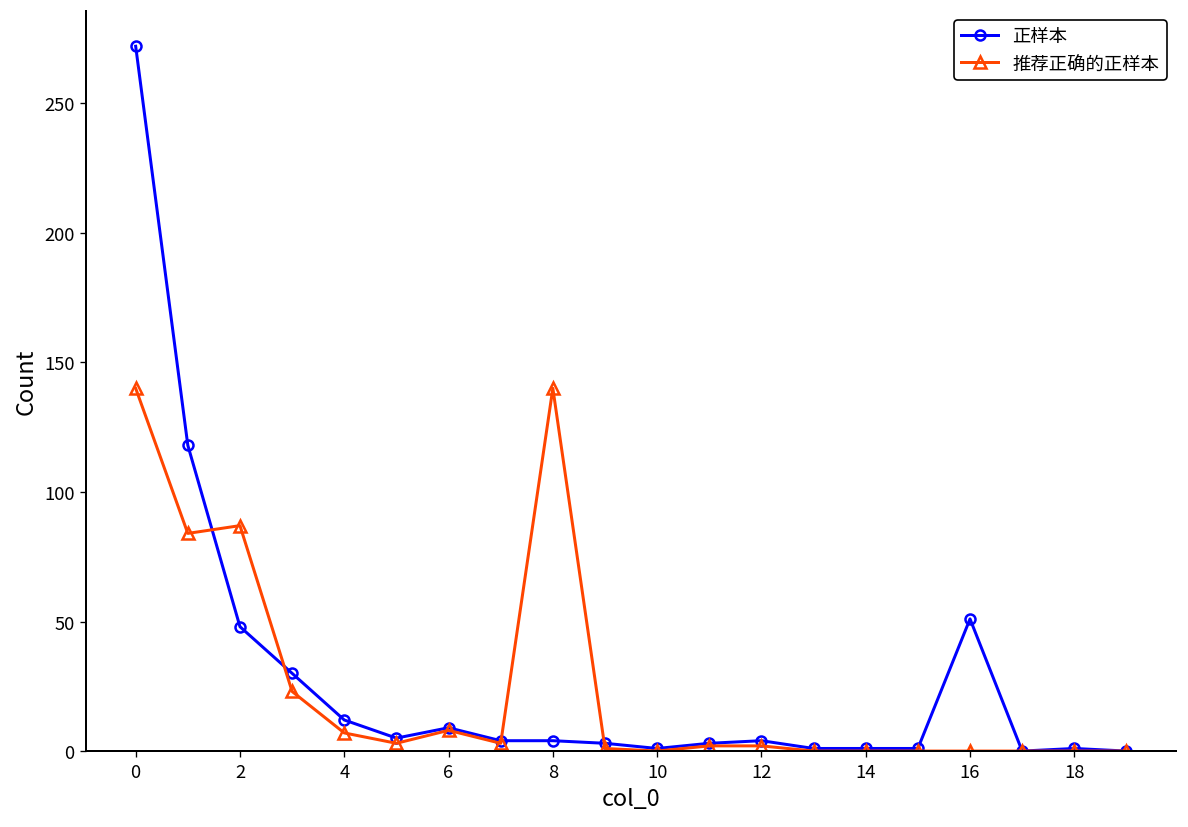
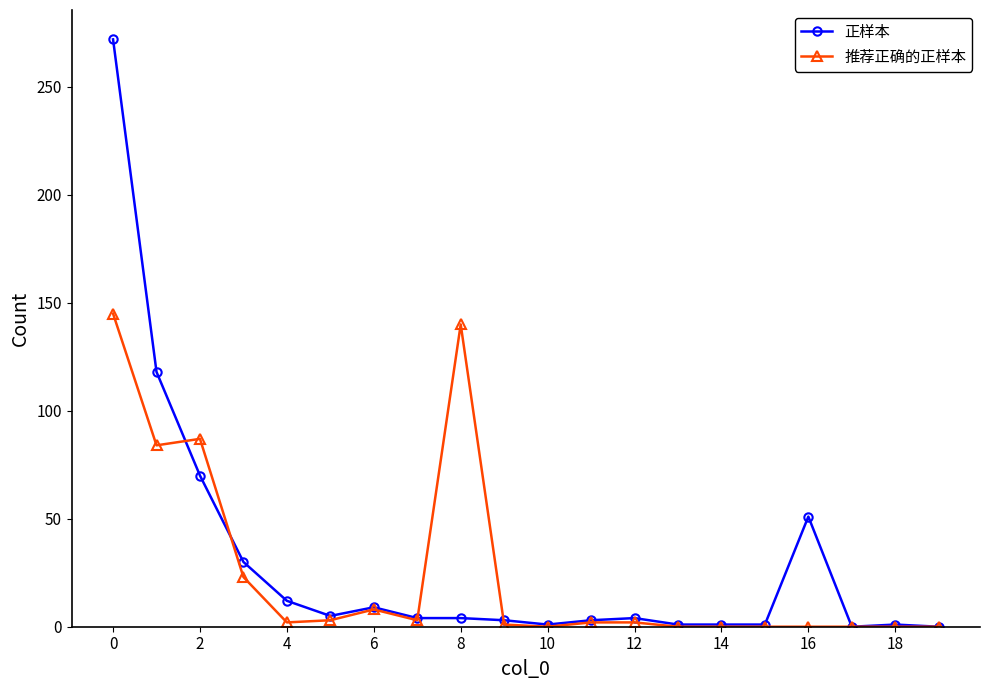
推荐正确的正样本, 0: 140 -> 145
正样本, 2: 48 -> 70
推荐正确的正样本, 4: 7 -> 2
